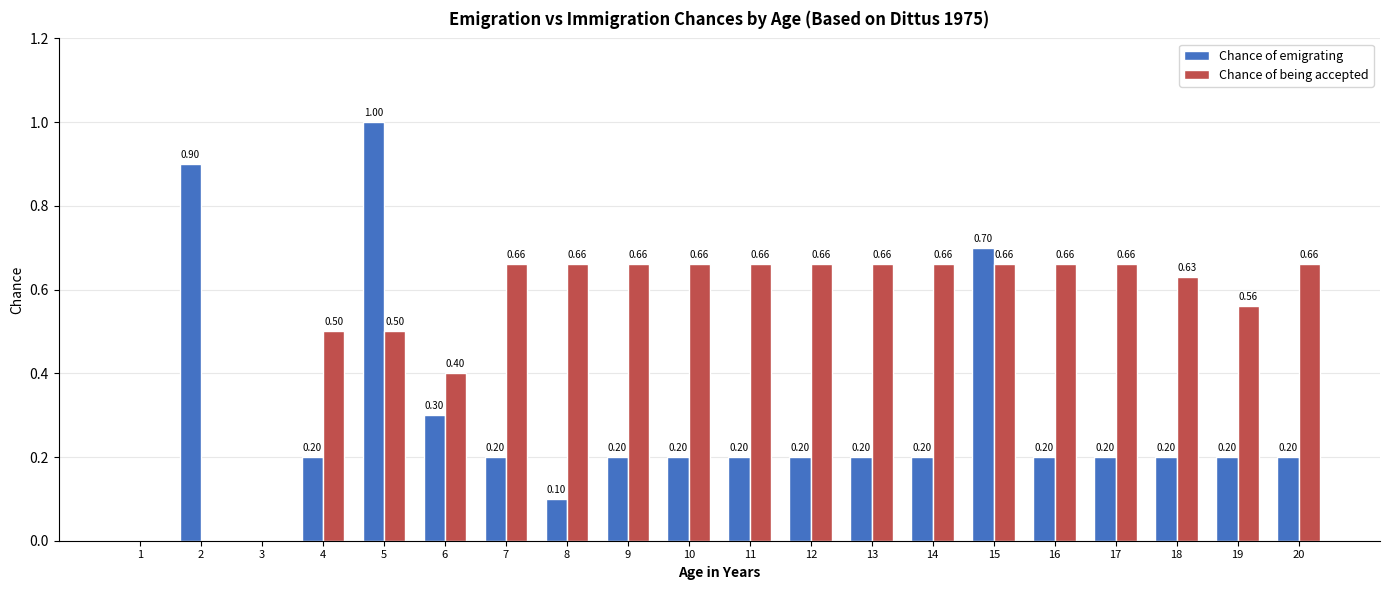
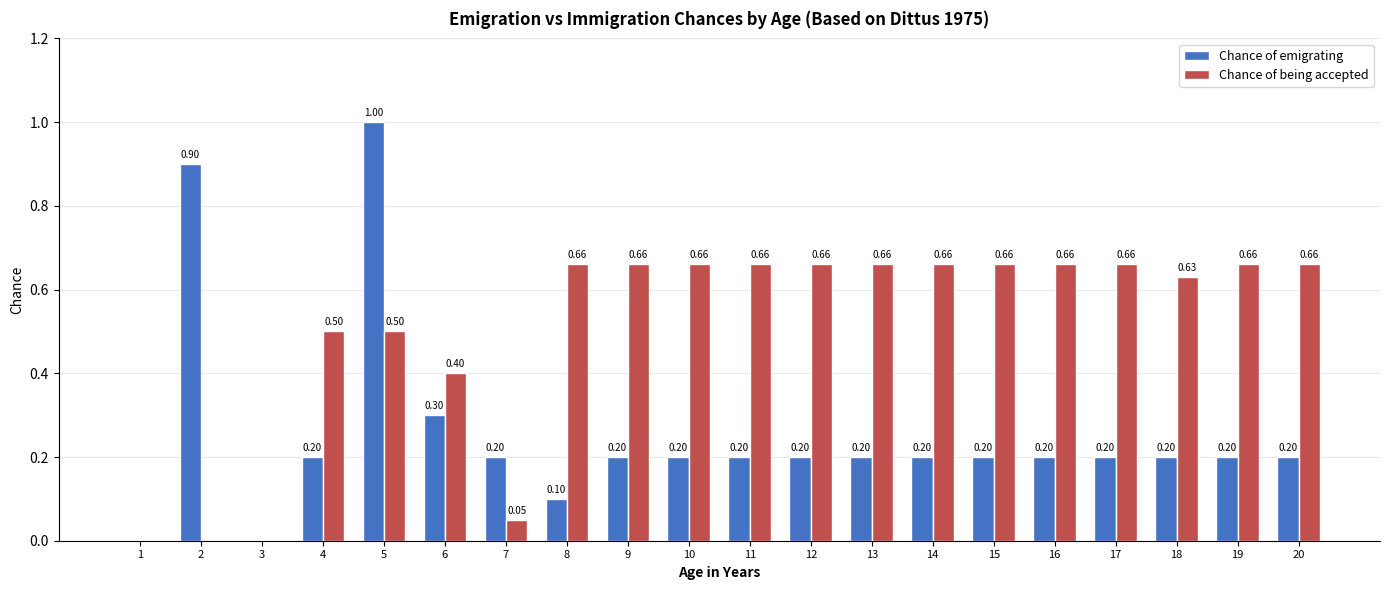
Chance of being accepted, 7: 0.66 -> 0.05
Chance of emigrating, 15: 0.70 -> 0.20
Chance of being accepted, 19: 0.56 -> 0.66
